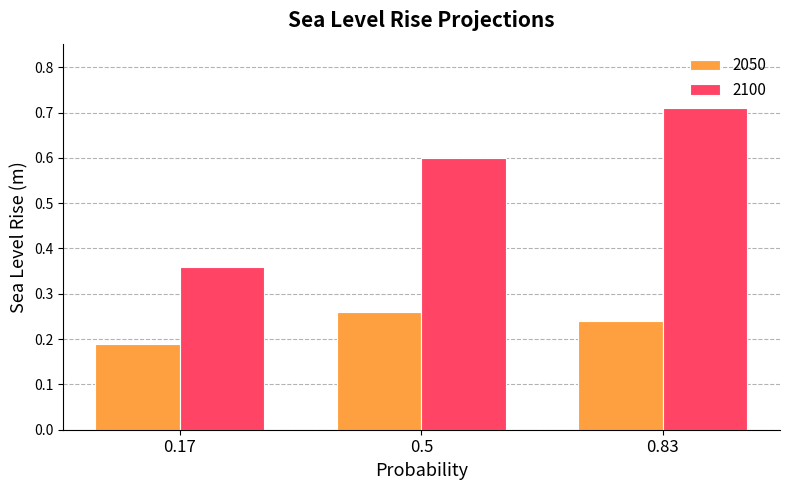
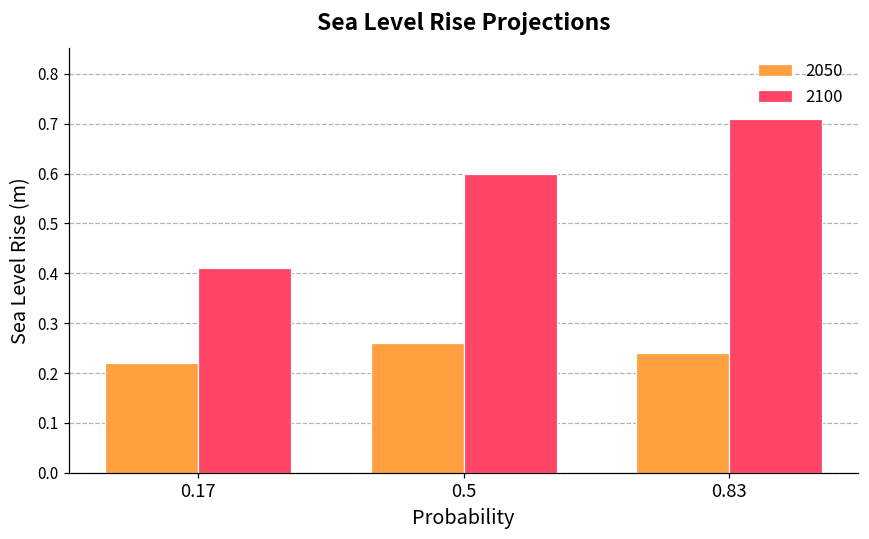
2050, 0.17: 0.19 -> 0.22
2100, 0.17: 0.36 -> 0.41
